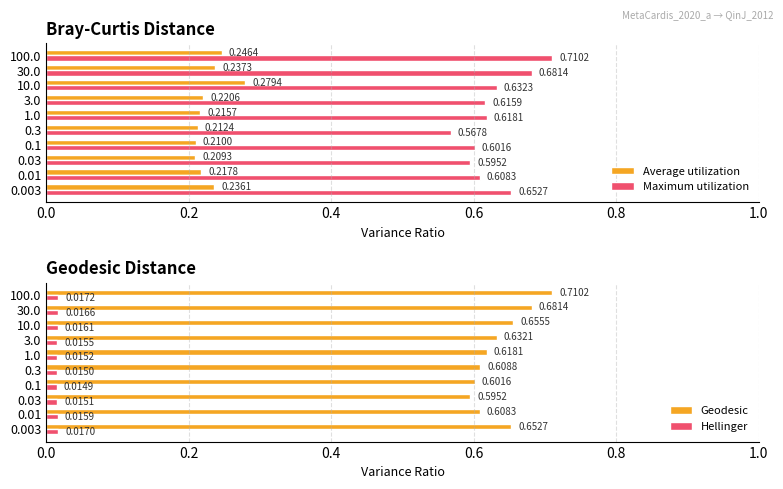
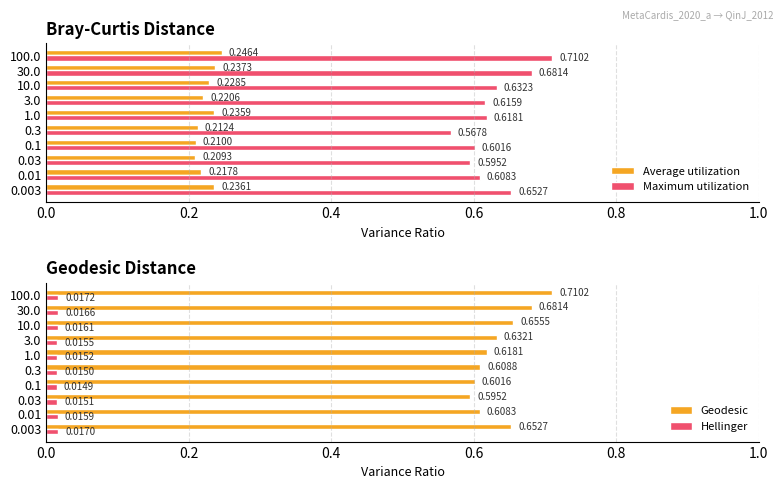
Bray-Curtis Distance, Average utilization, 10.0: 0.2794 -> 0.2285
Bray-Curtis Distance, Average utilization, 1.0: 0.2157 -> 0.2359
